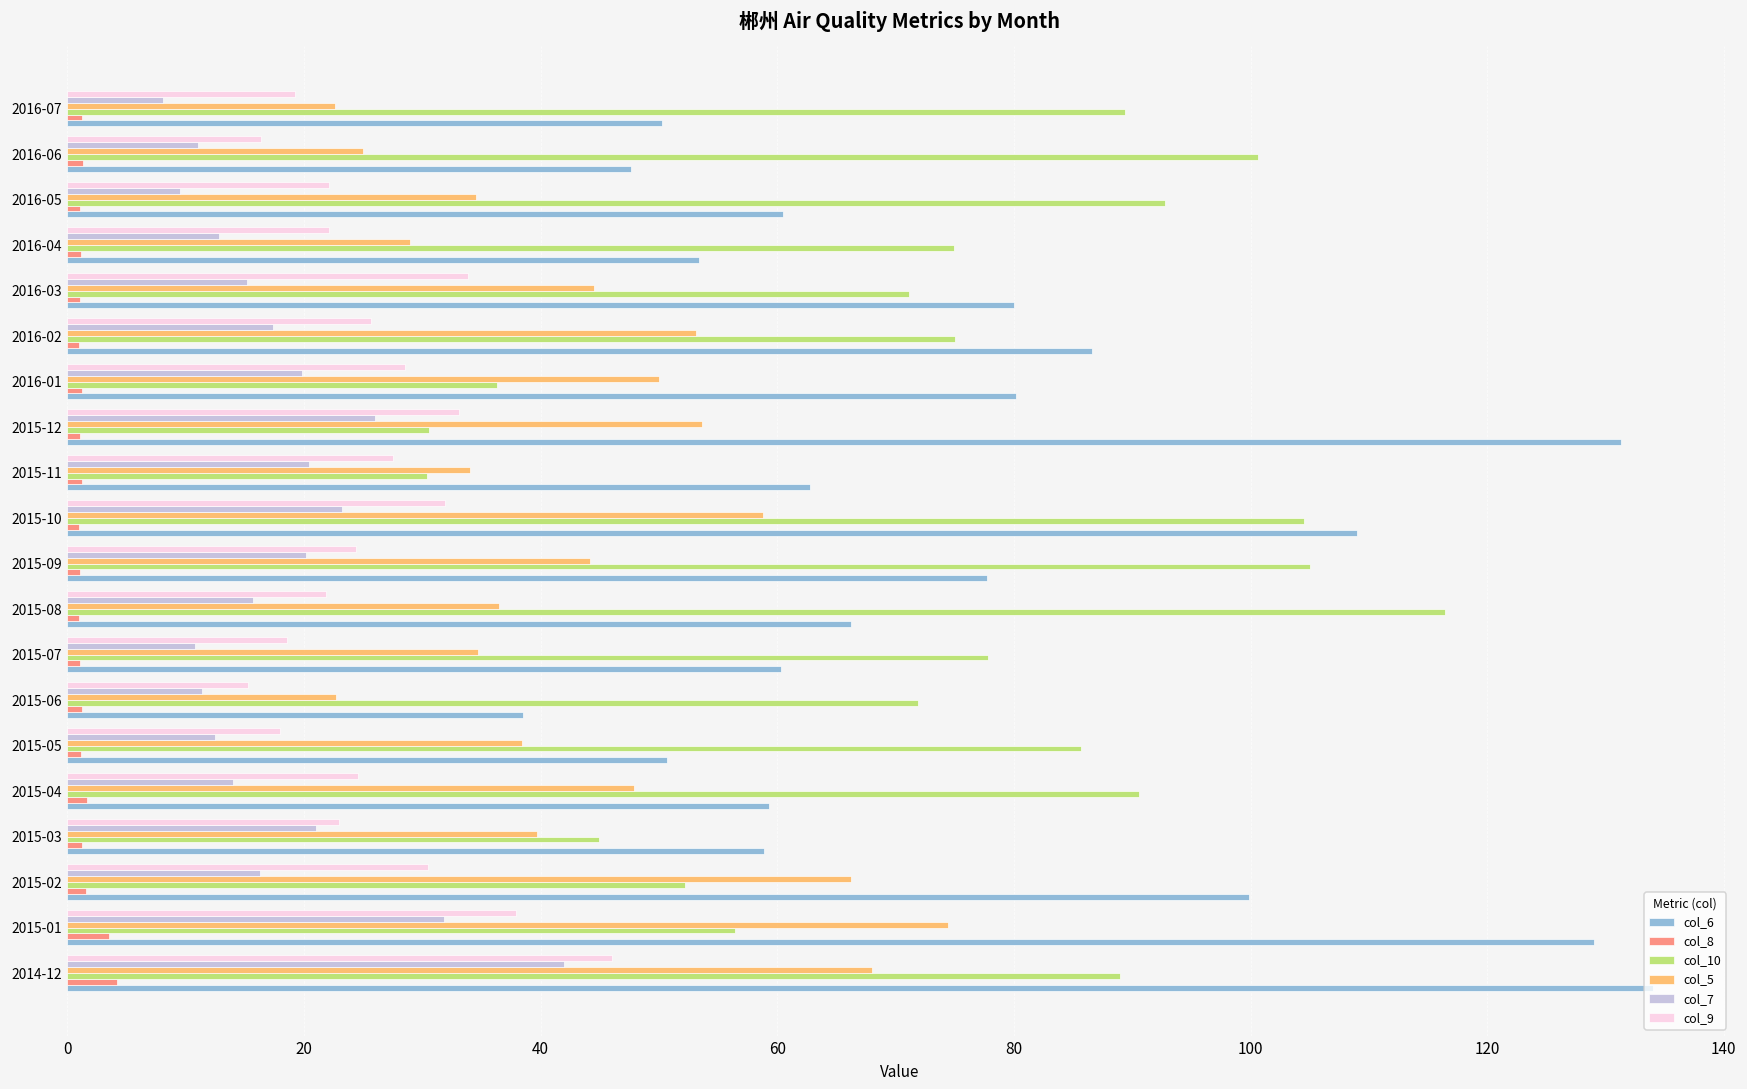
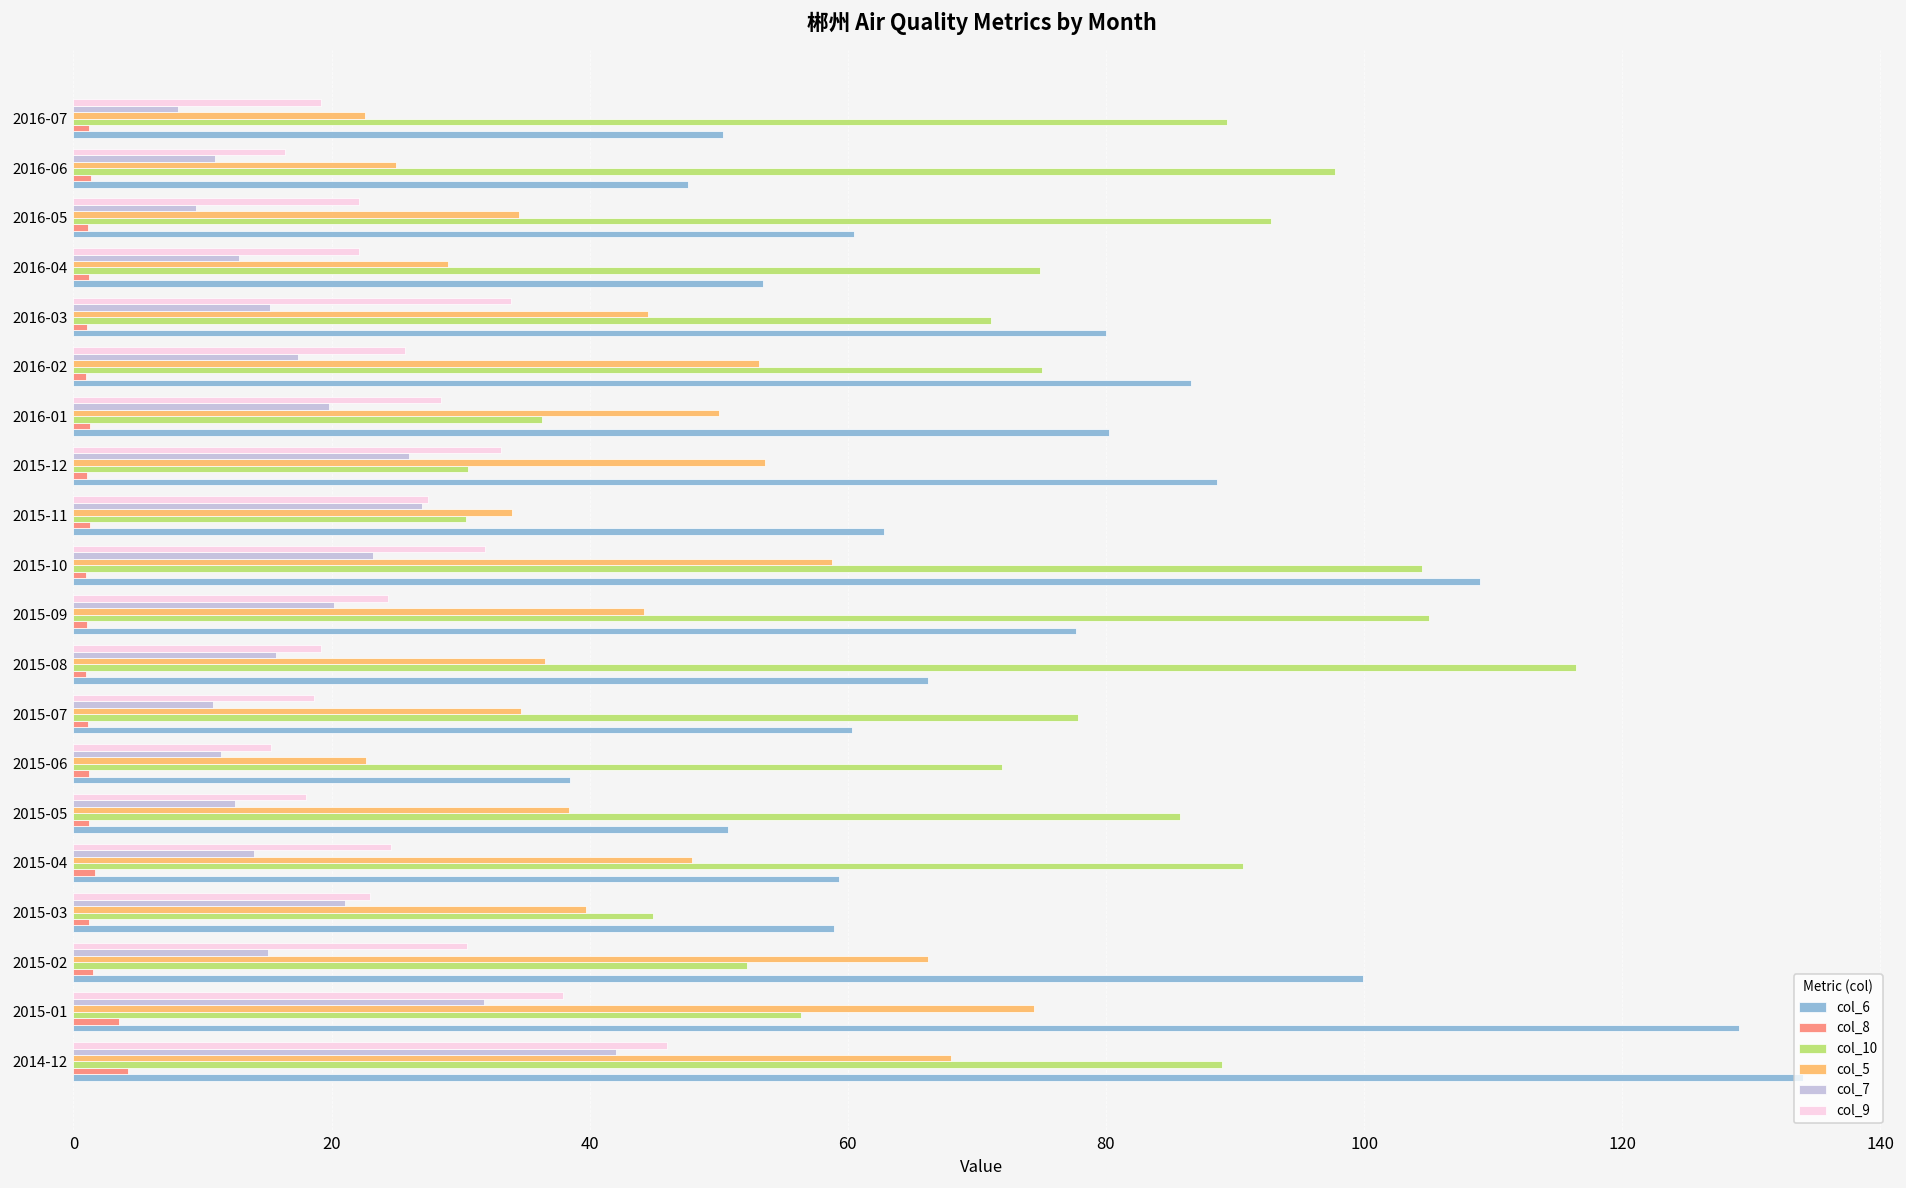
col_10, 2016-06: 100.6 -> 97.7
col_6, 2015-12: 131.3 -> 88.6
col_7, 2015-11: 20.4 -> 27.0
col_9, 2015-08: 21.9 -> 19.2
col_7, 2015-02: 16.3 -> 15.1
